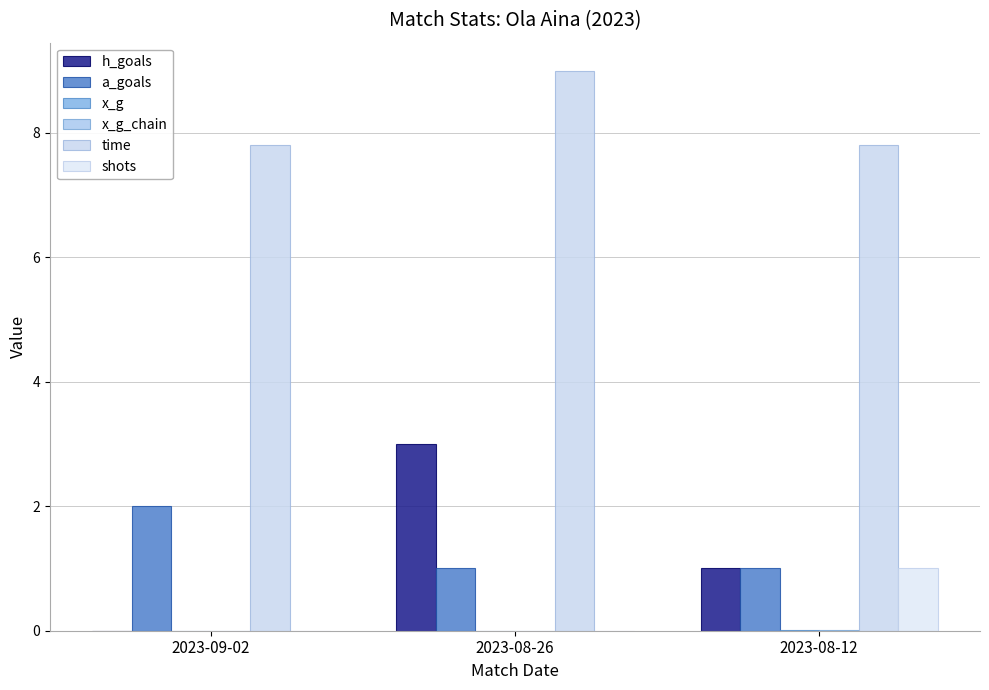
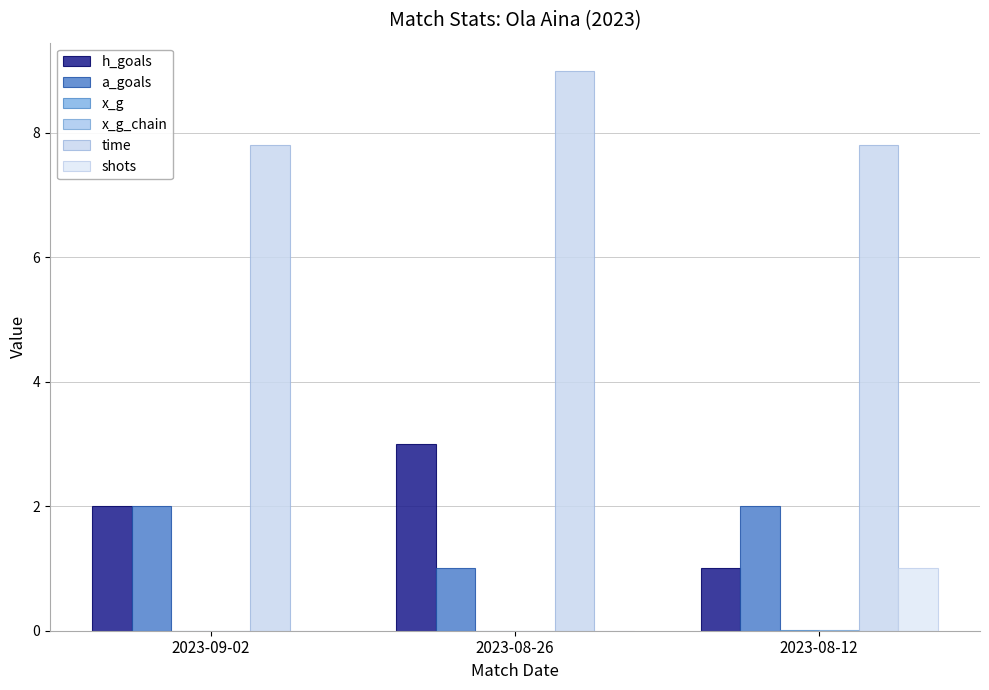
h_goals, 2023-09-02: 0 -> 2
a_goals, 2023-08-12: 1 -> 2
